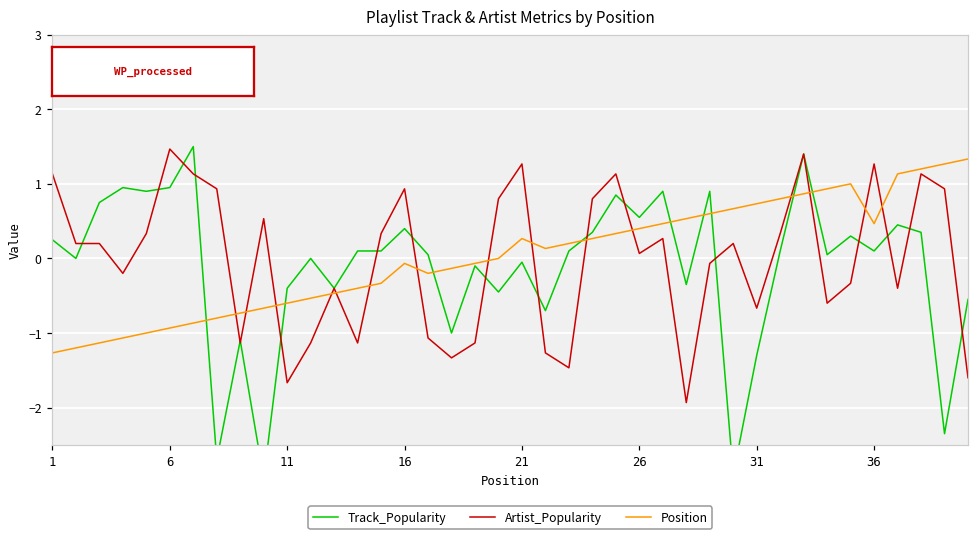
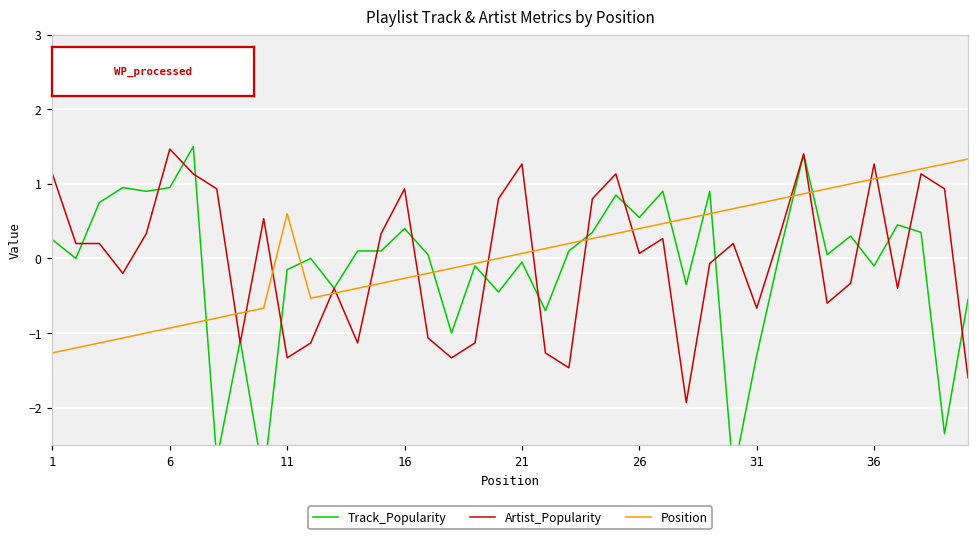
Track_Popularity, 11: -0.4 -> -0.2
Artist_Popularity, 11: -1.7 -> -1.3
Position, 11: -0.6 -> 0.6
Position, 16: -0.1 -> -0.3
Position, 21: 0.3 -> 0.1
Track_Popularity, 36: 0.1 -> -0.1
Position, 36: 0.5 -> 1.1
